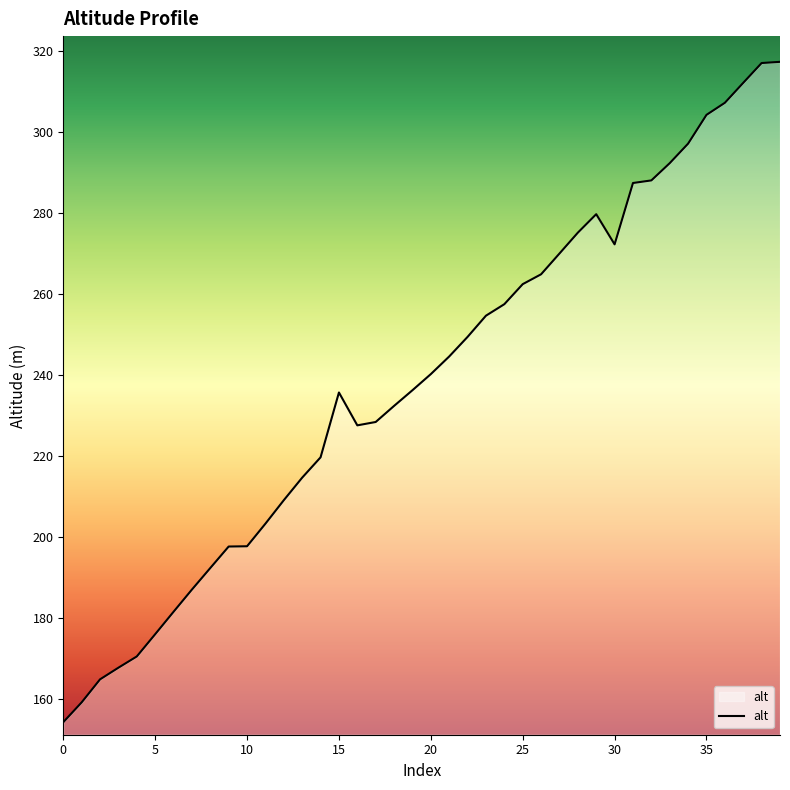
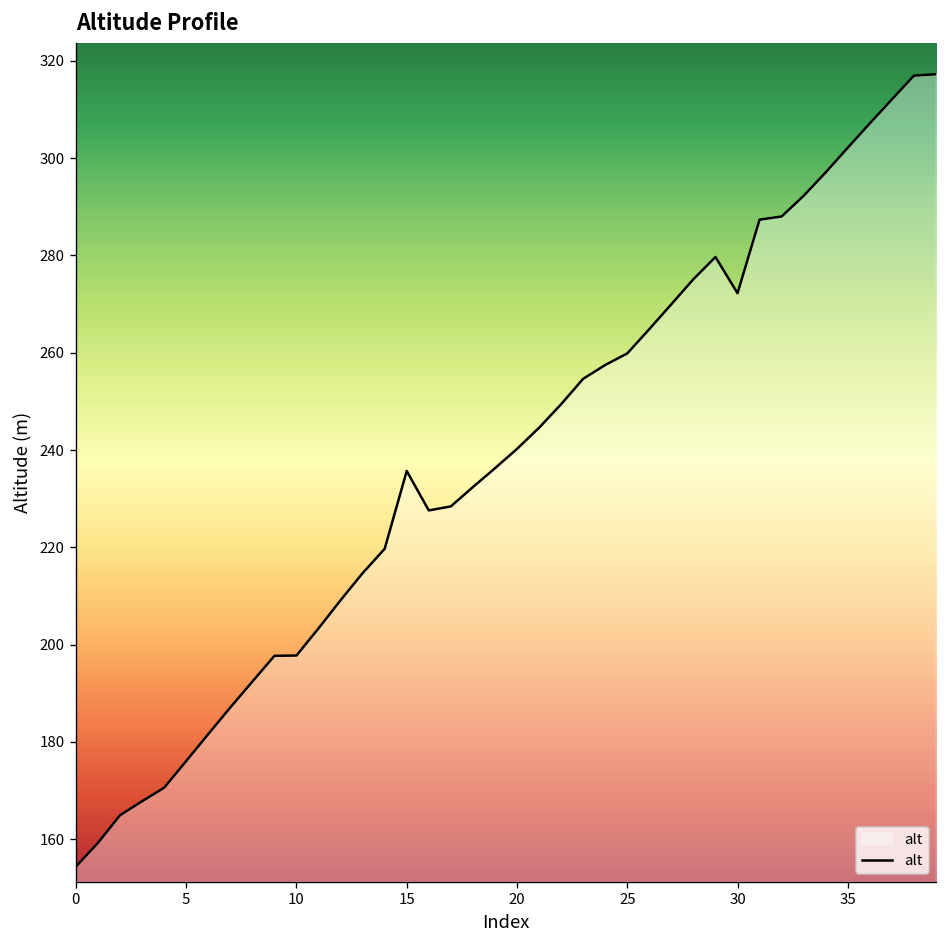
25: 262 -> 260
35: 304 -> 302
